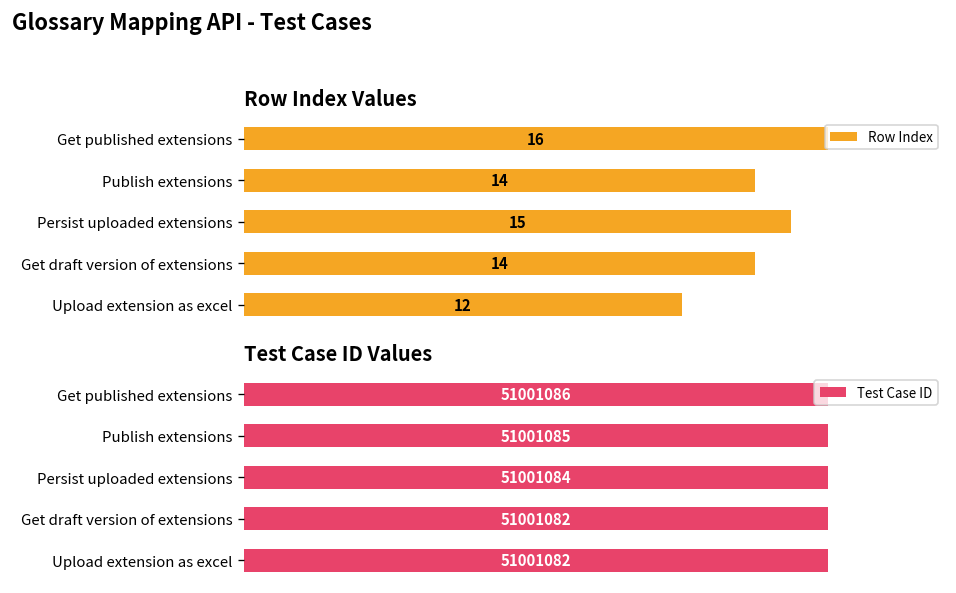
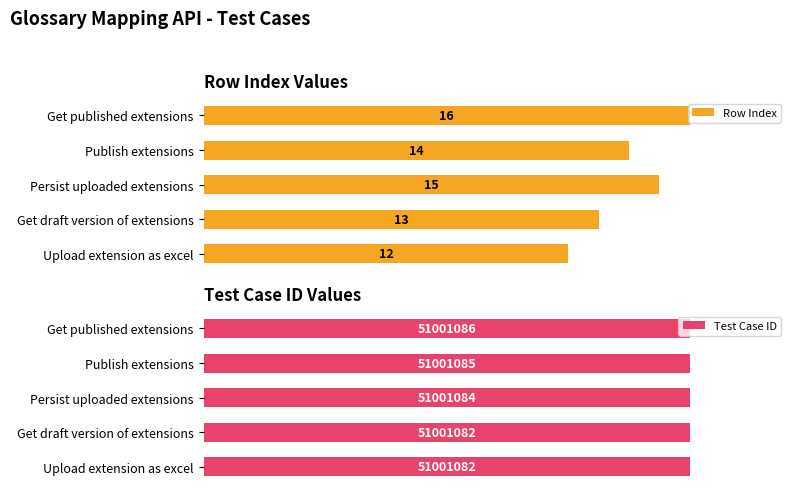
Row Index Values, Get draft version of extensions: 14 -> 13
